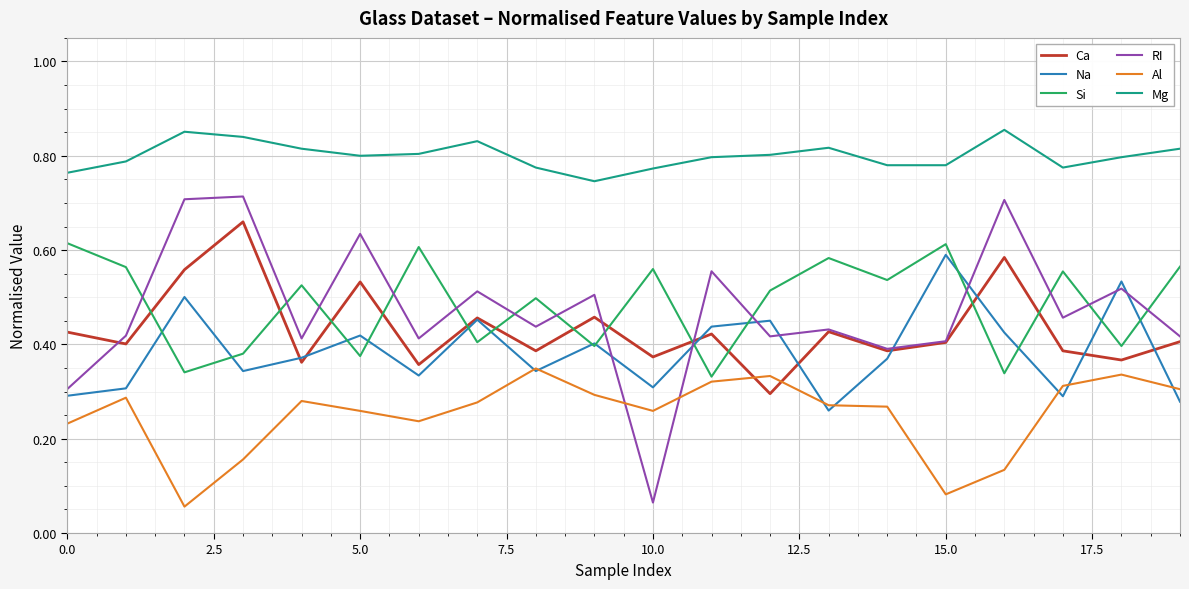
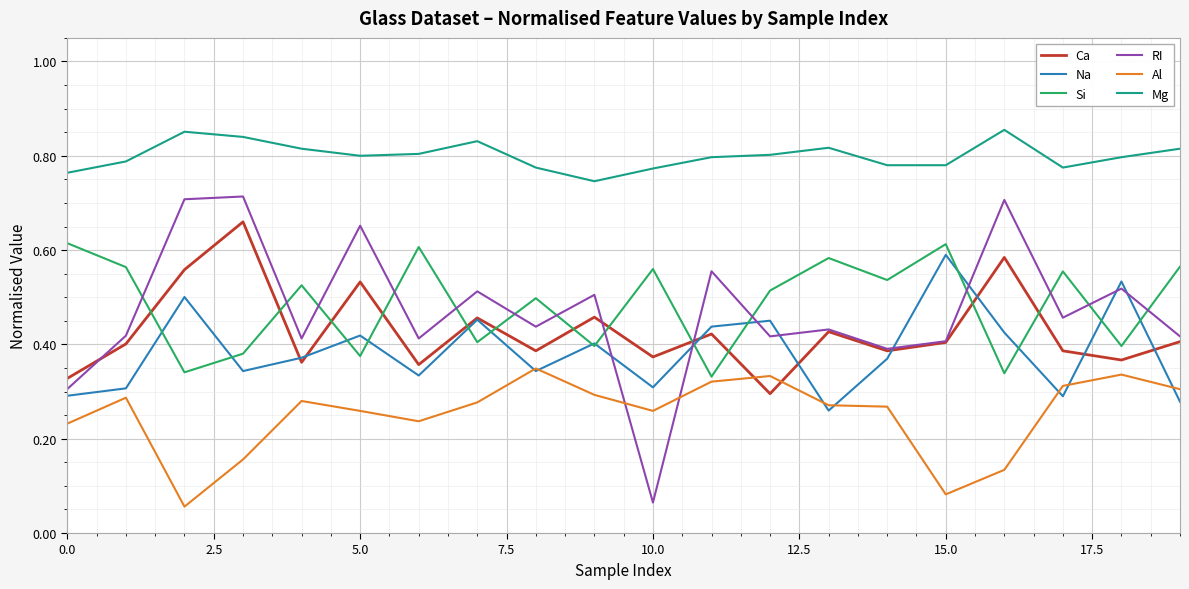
Ca, 0.0: 0.43 -> 0.33
RI, 5.0: 0.63 -> 0.65
